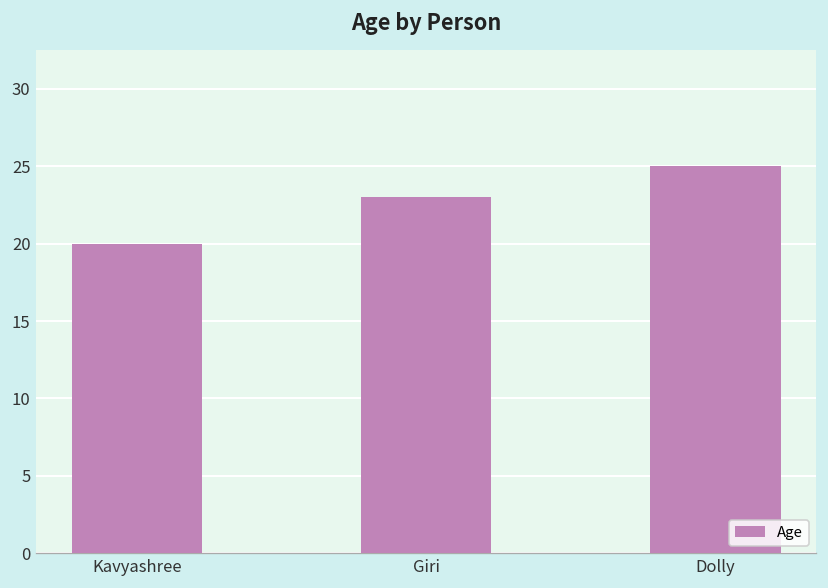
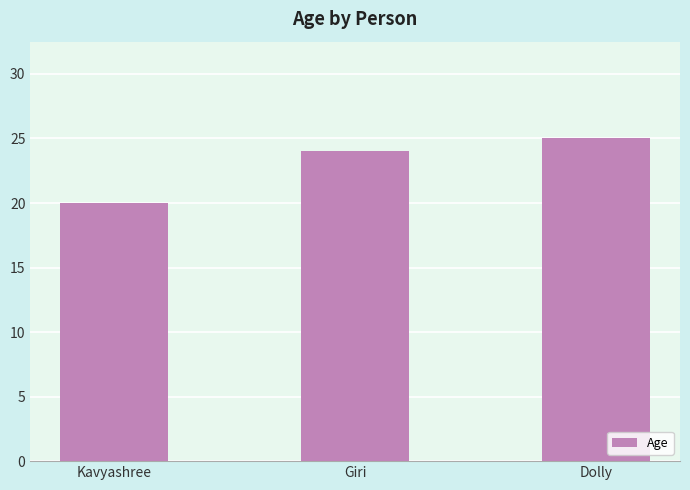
Giri: 23 -> 24
